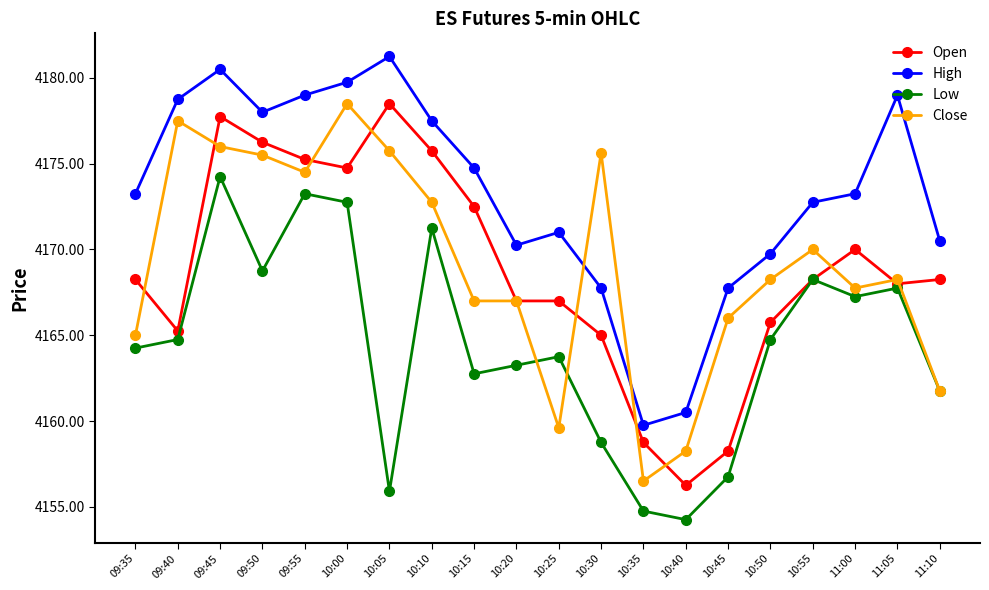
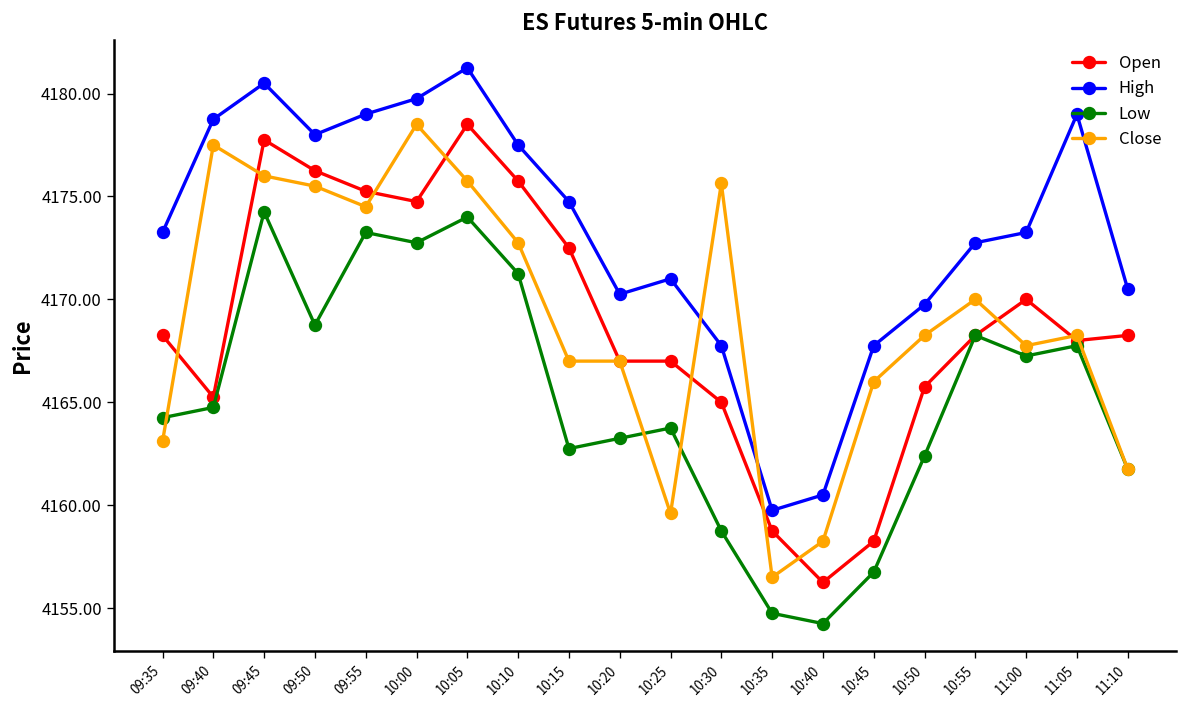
Close, 09:35: 4165.0 -> 4163.1
Low, 10:05: 4155.9 -> 4174.0
Low, 10:50: 4164.8 -> 4162.4
